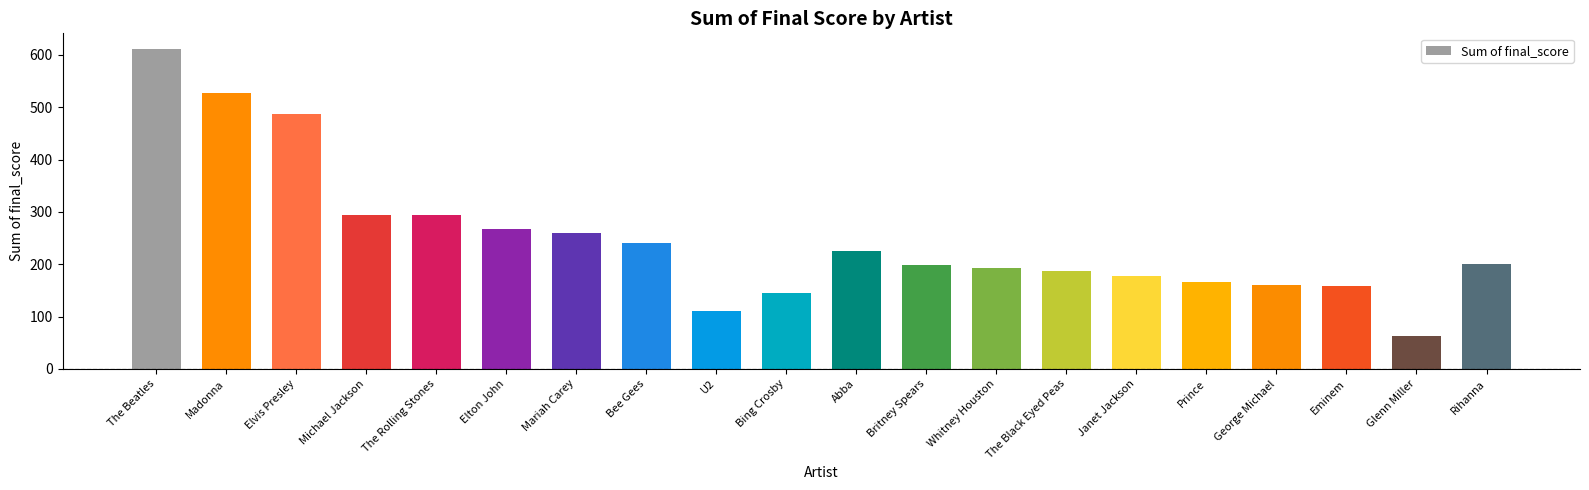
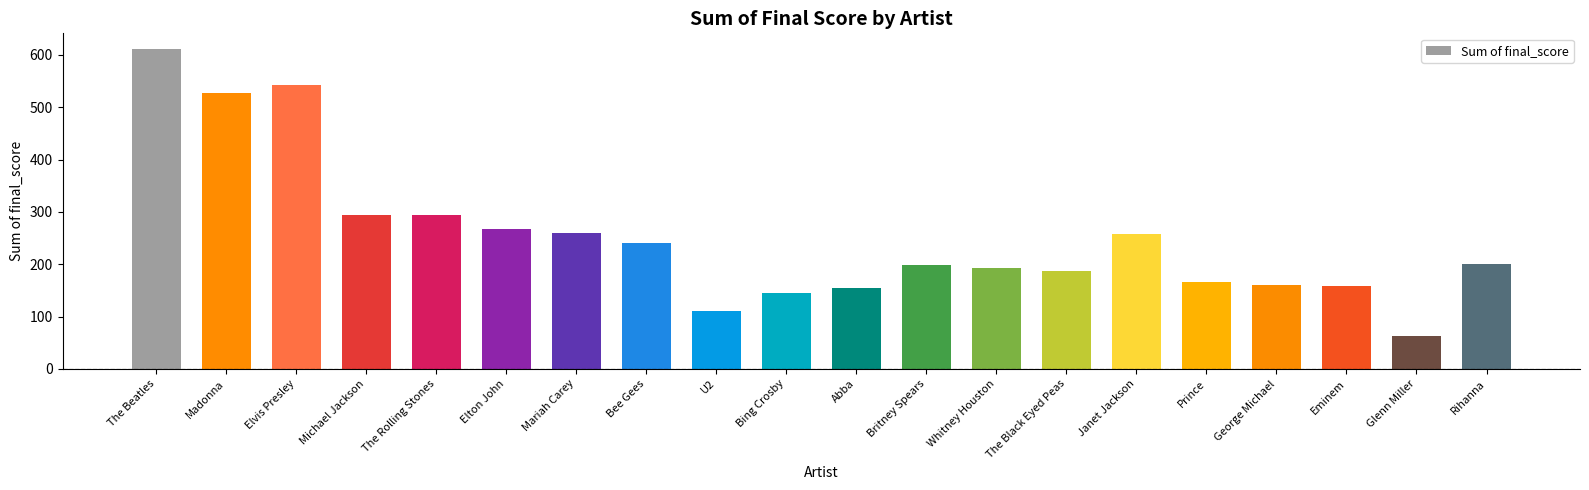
Elvis Presley: 490 -> 540
Abba: 220 -> 160
Janet Jackson: 180 -> 260
